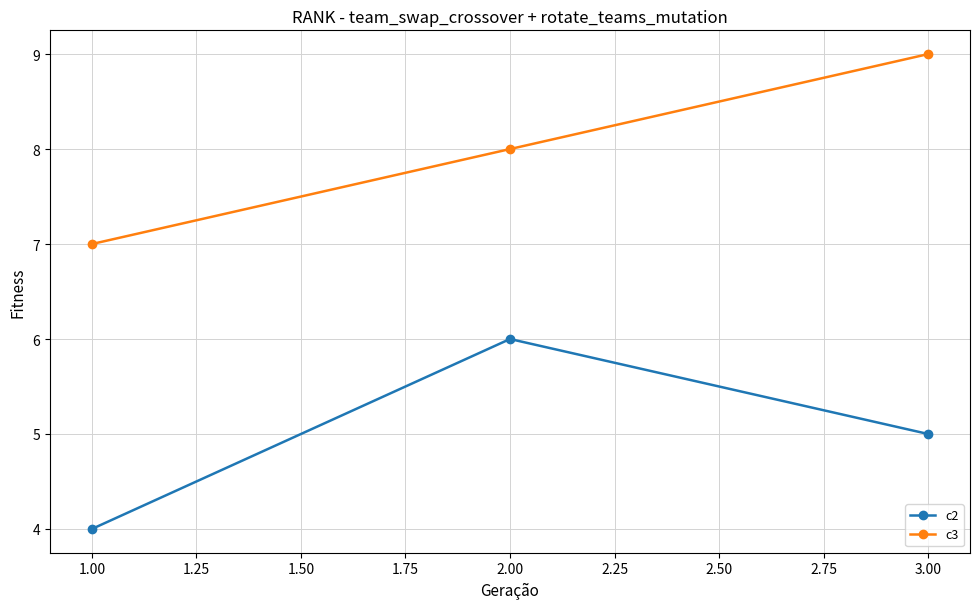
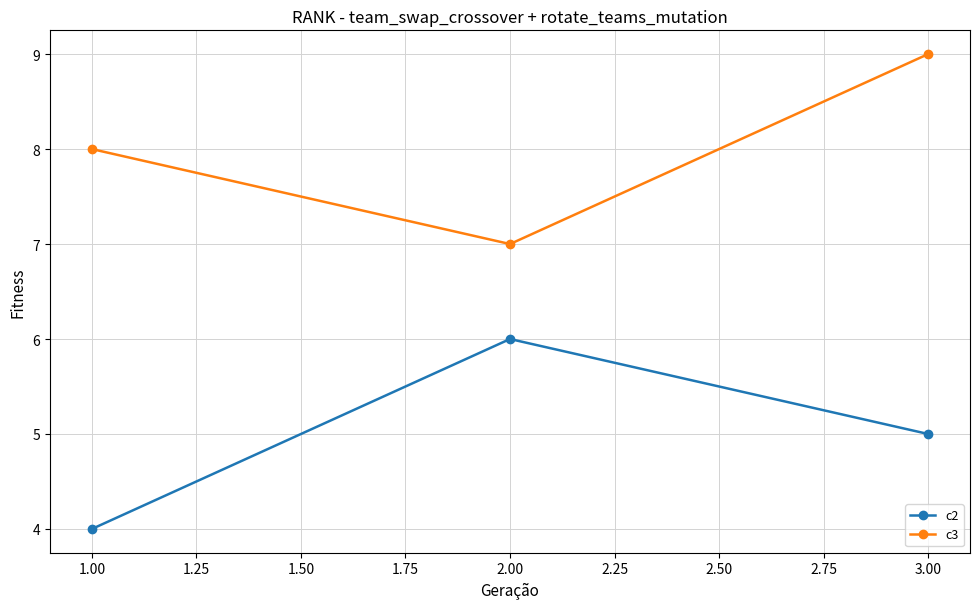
c3, 1.00: 7 -> 8
c3, 2.00: 8 -> 7
